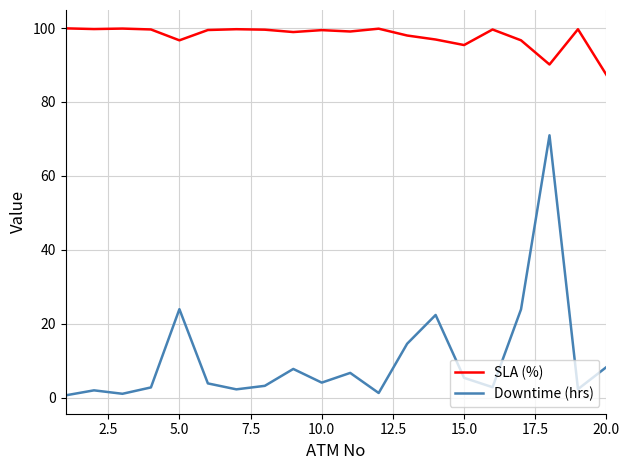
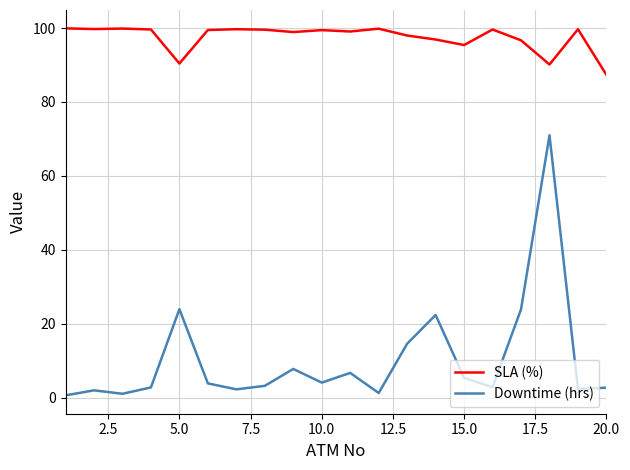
SLA (%), 5.0: 97 -> 90
Downtime (hrs), 20.0: 8 -> 3
